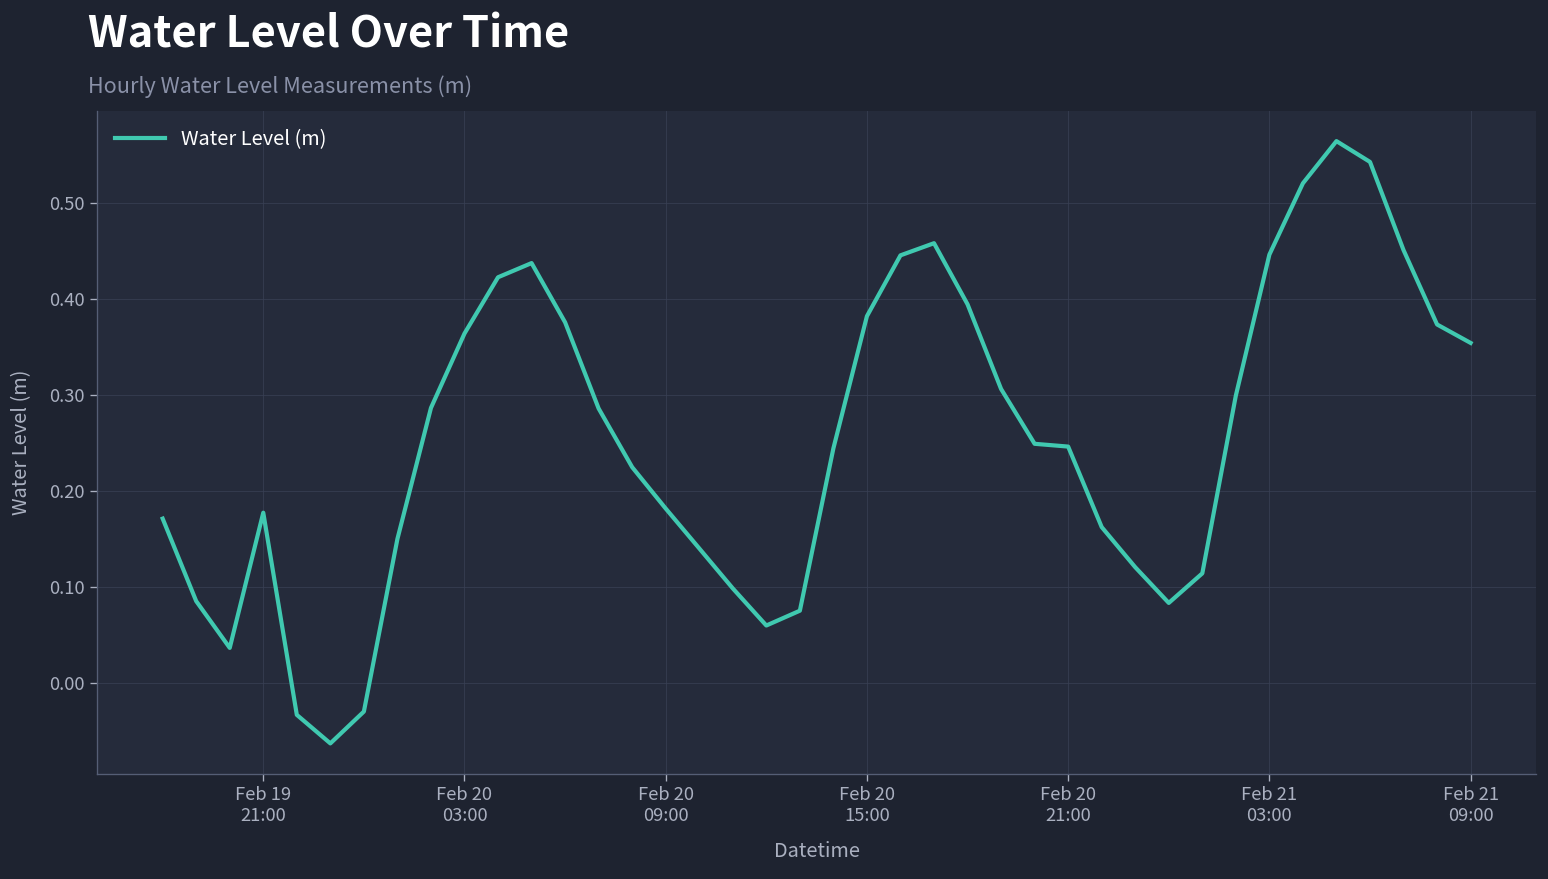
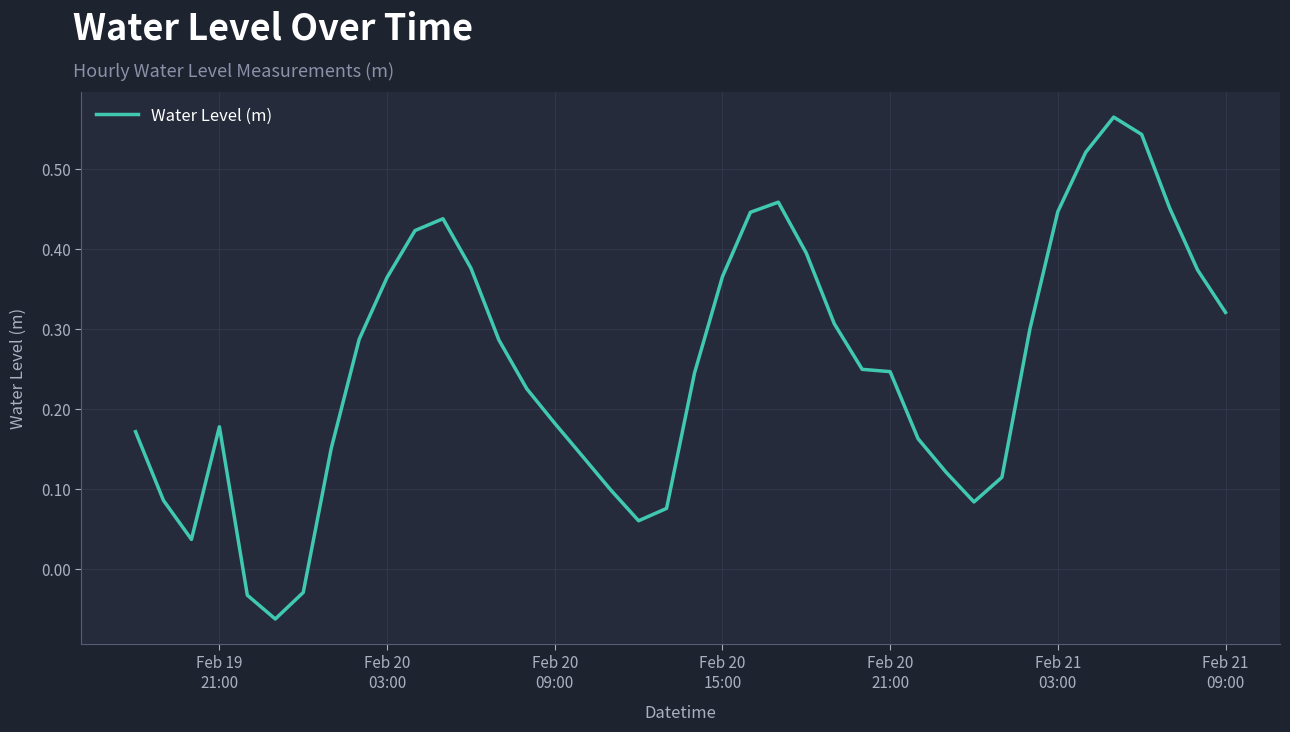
Feb 20 15:00: 0.38 -> 0.37
Feb 21 09:00: 0.35 -> 0.32
